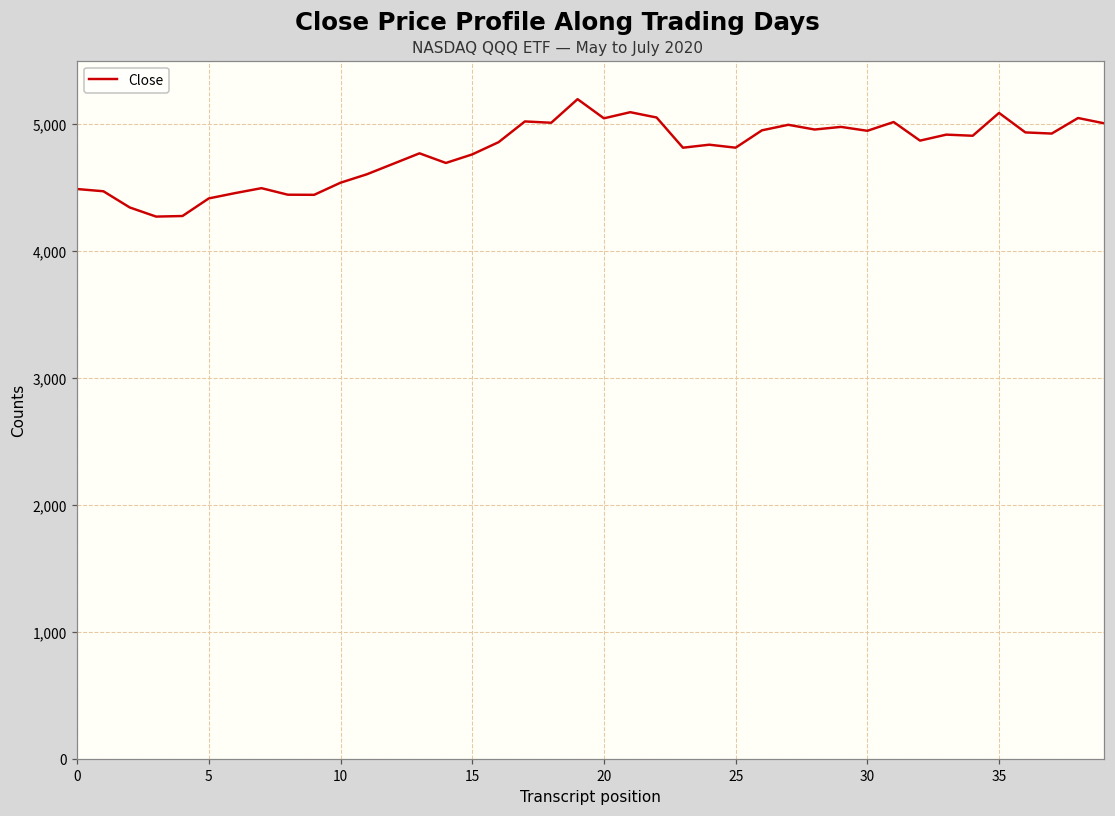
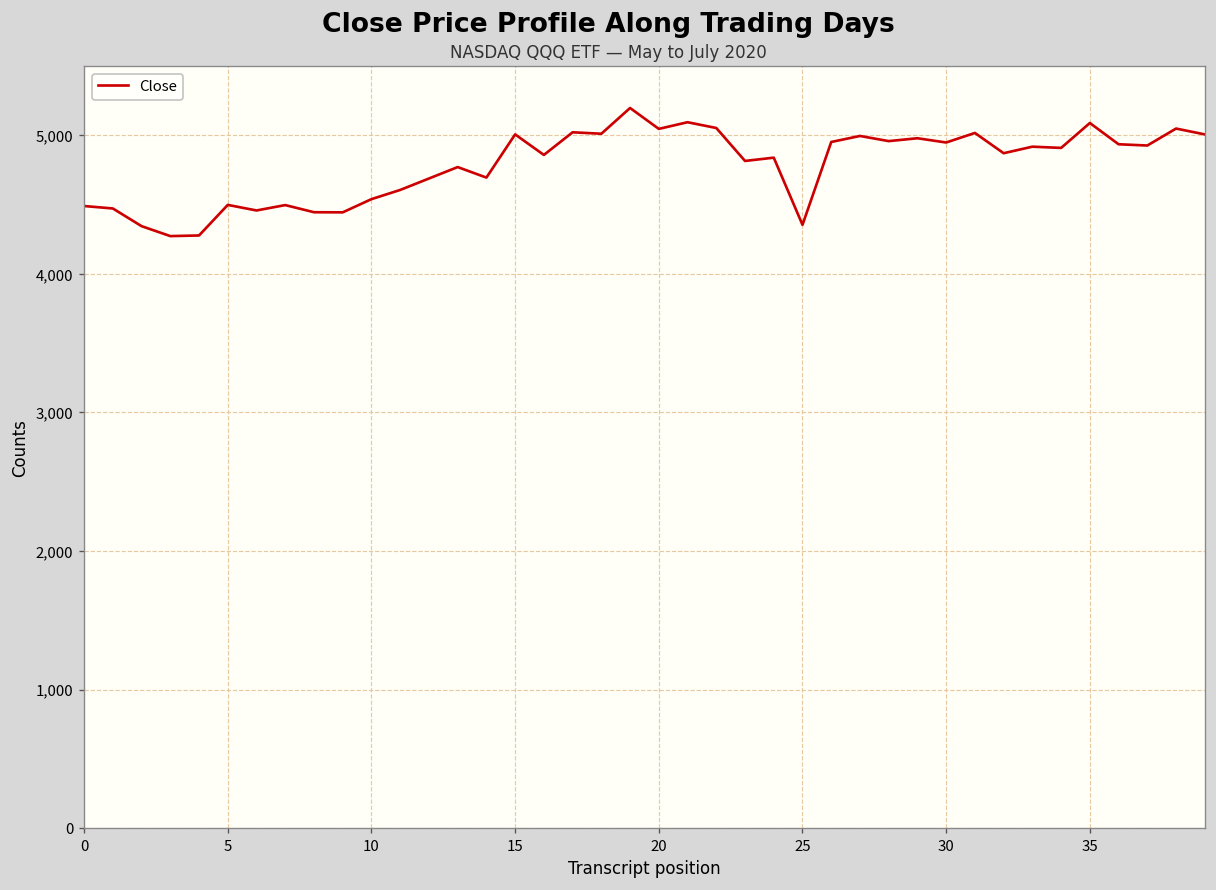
5: 4,420 -> 4,500
15: 4,760 -> 5,010
25: 4,820 -> 4,350
